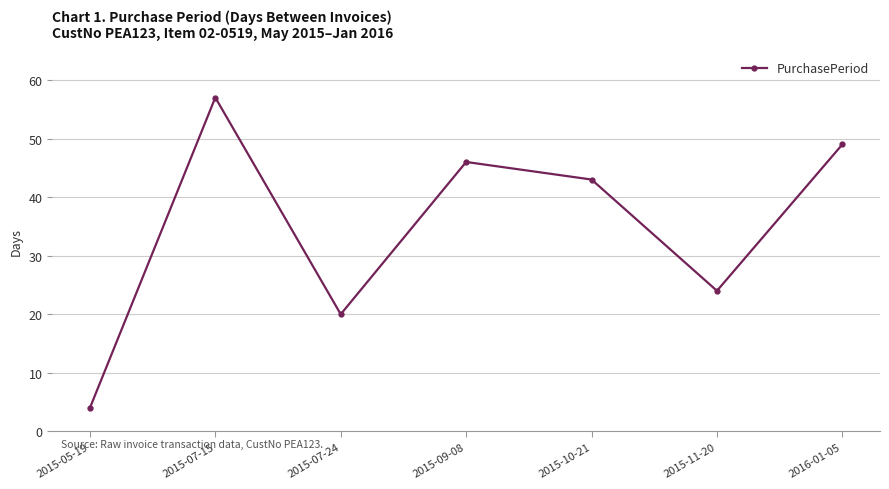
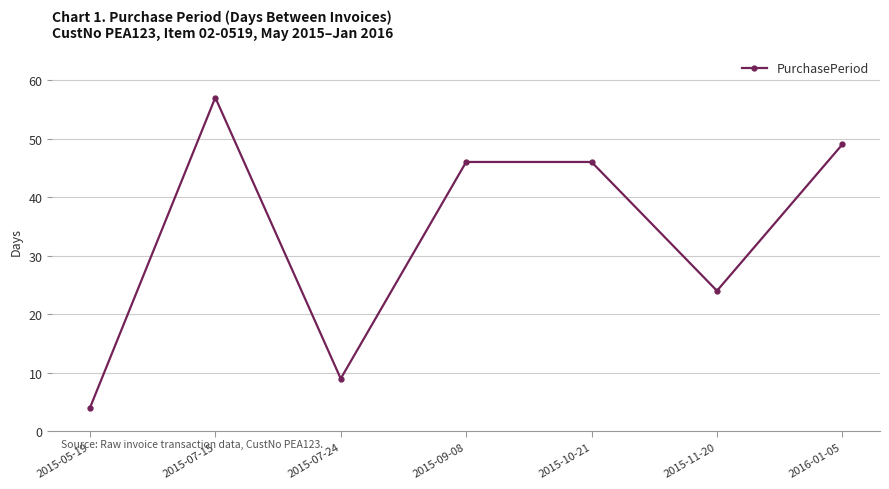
2015-07-24: 20 -> 9
2015-10-21: 43 -> 46
